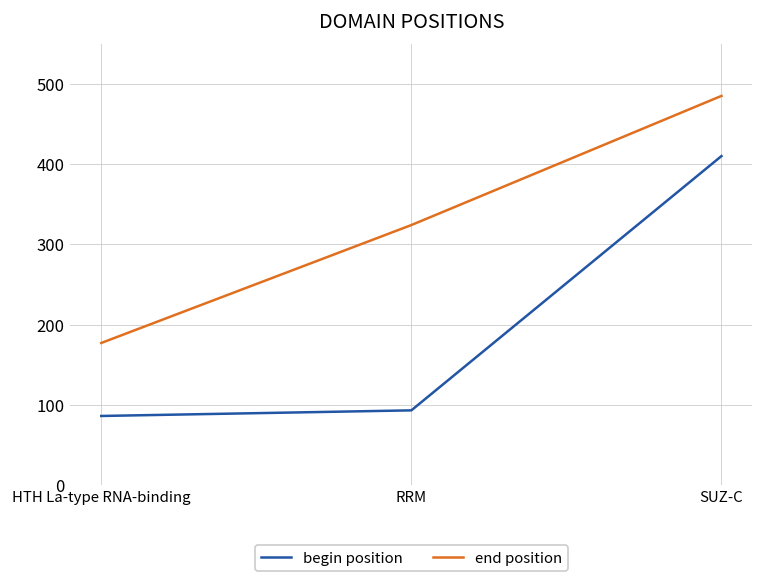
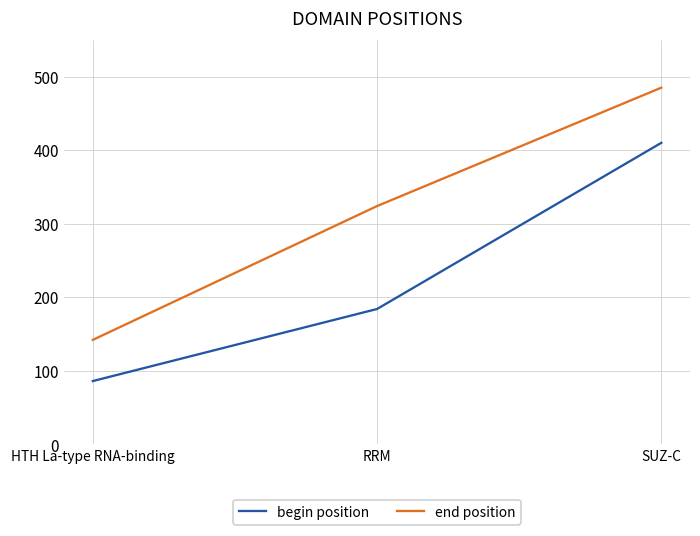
end position, HTH La-type RNA-binding: 180 -> 140
begin position, RRM: 90 -> 180
